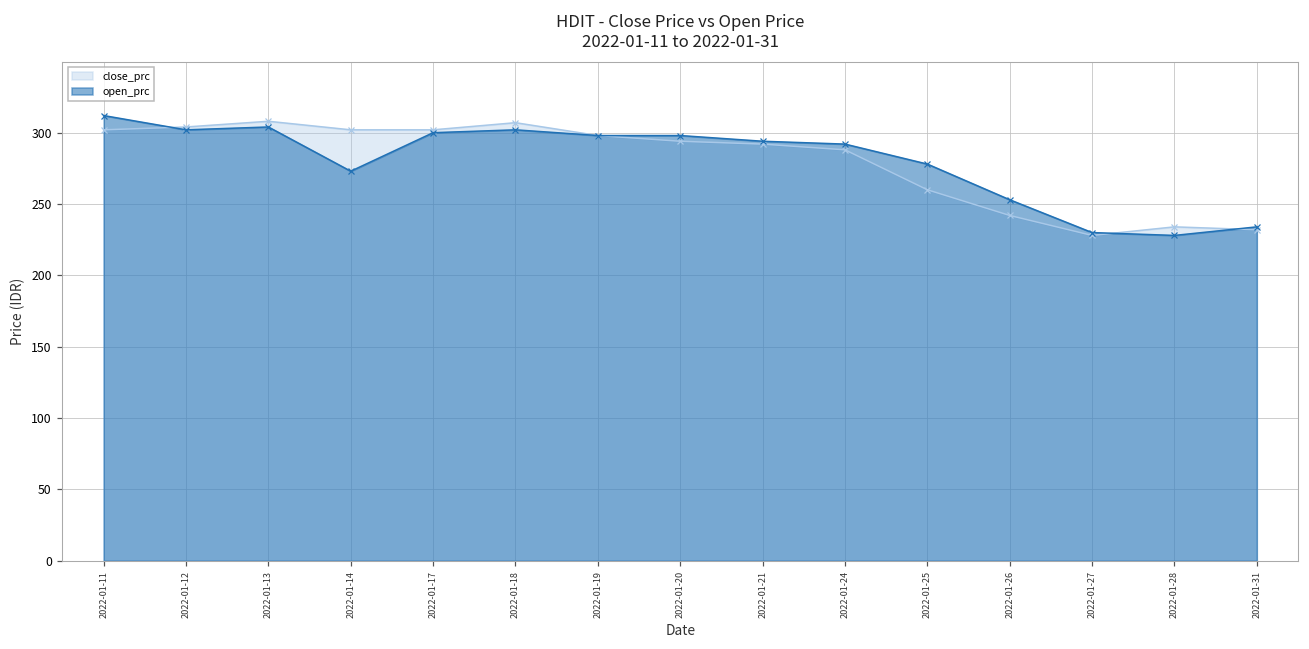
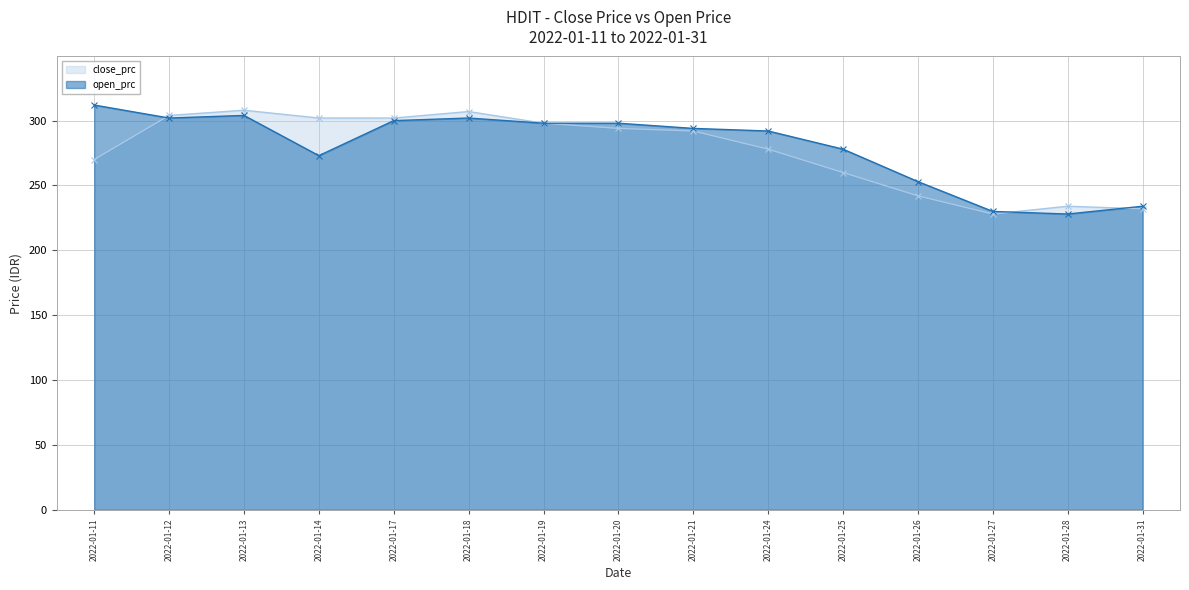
close_prc, 2022-01-11: 302 -> 270
close_prc, 2022-01-24: 288 -> 278
